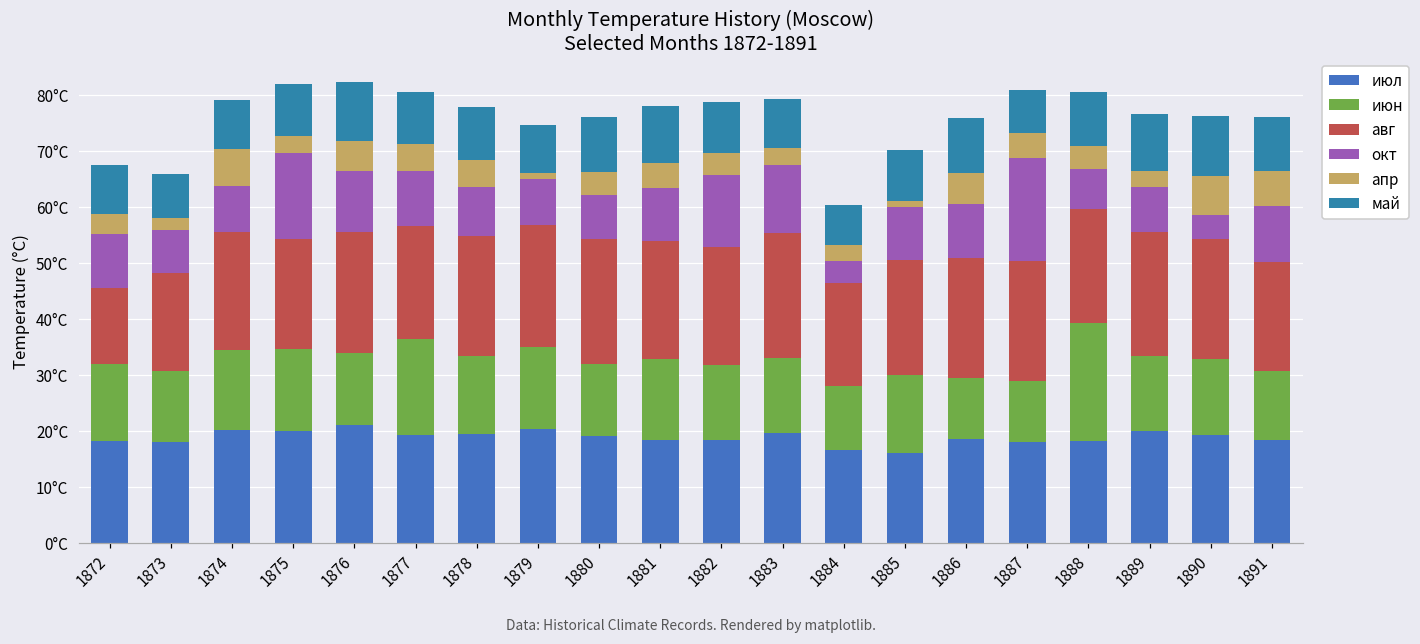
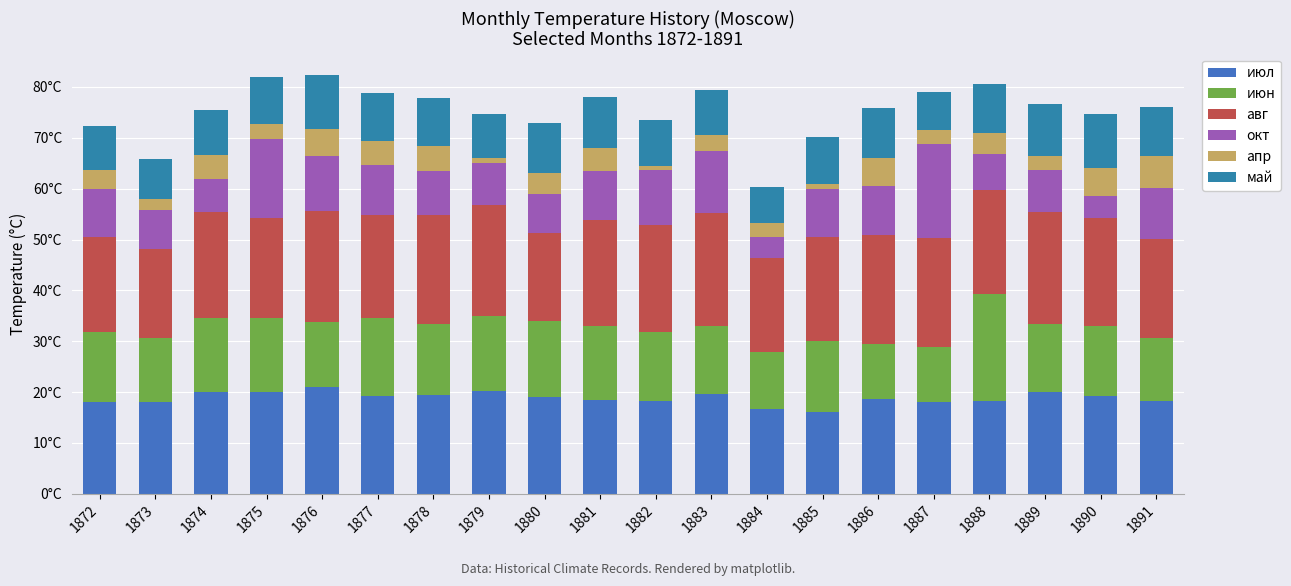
авг, 1872: 14°C -> 19°C
окт, 1874: 8°C -> 6°C
апр, 1874: 7°C -> 5°C
июн, 1877: 17°C -> 15°C
июн, 1880: 13°C -> 15°C
авг, 1880: 22°C -> 17°C
окт, 1882: 13°C -> 11°C
апр, 1882: 4°C -> 1°C
апр, 1887: 5°C -> 3°C
апр, 1890: 7°C -> 5°C
